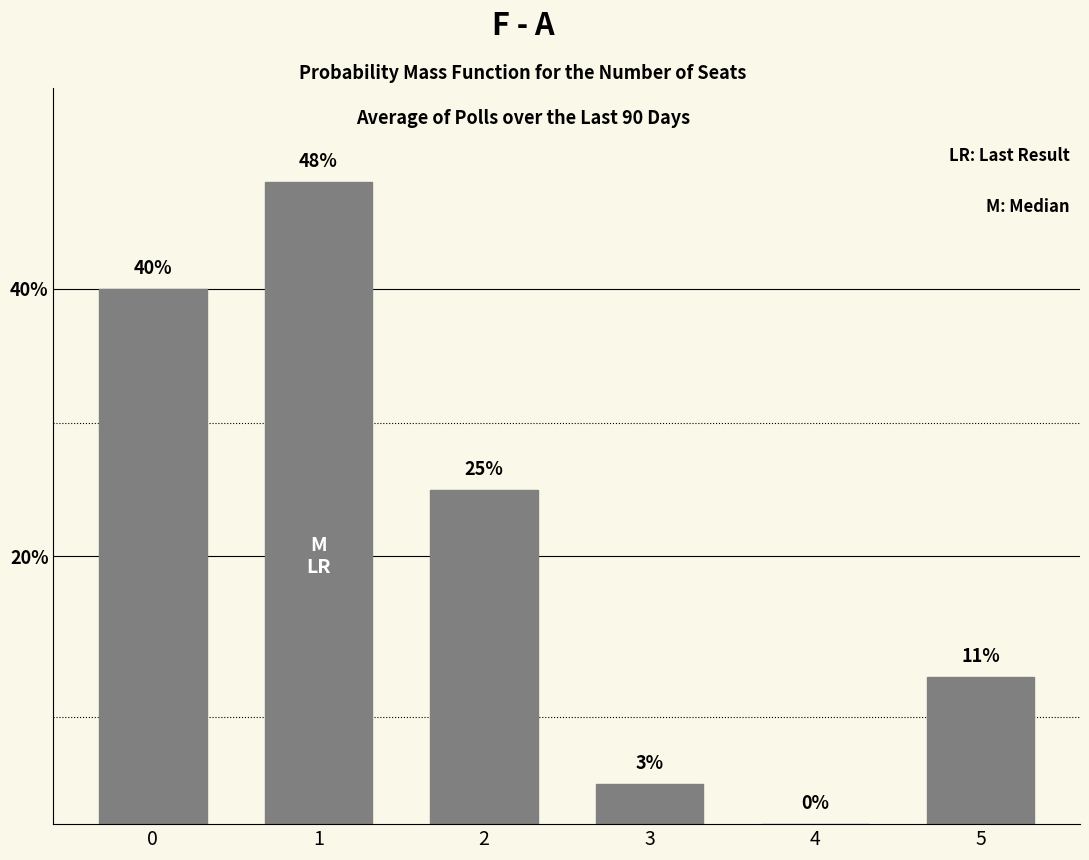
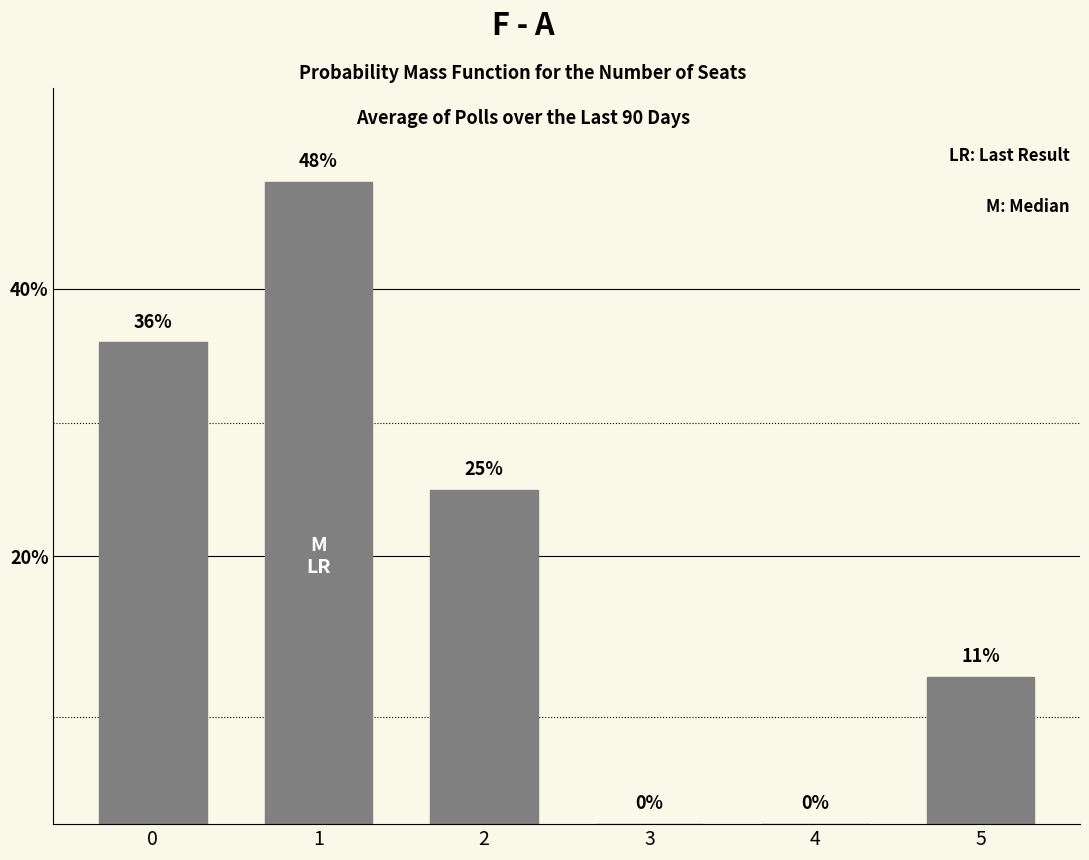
0: 40% -> 36%
3: 3% -> 0%
